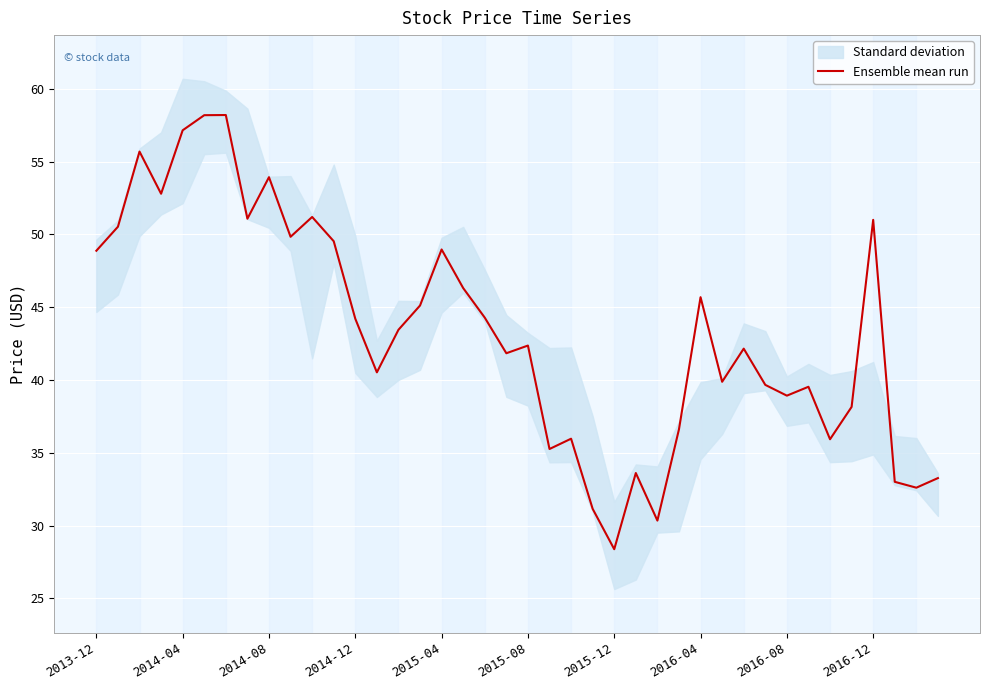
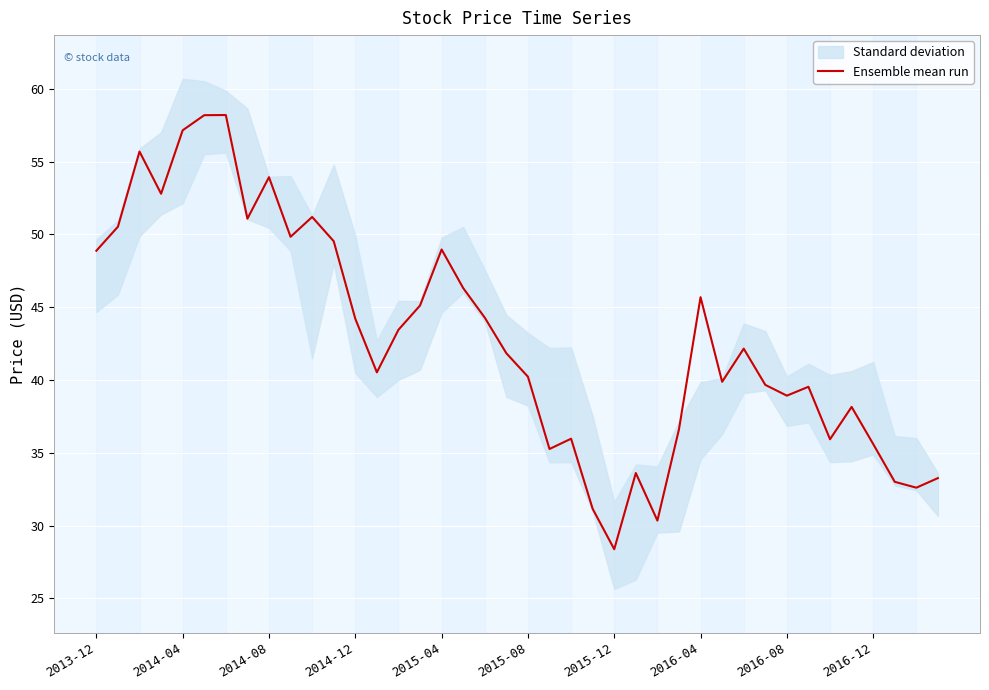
Ensemble mean run, 2015-08: 42.4 -> 40.2
Ensemble mean run, 2016-12: 51.0 -> 35.6
